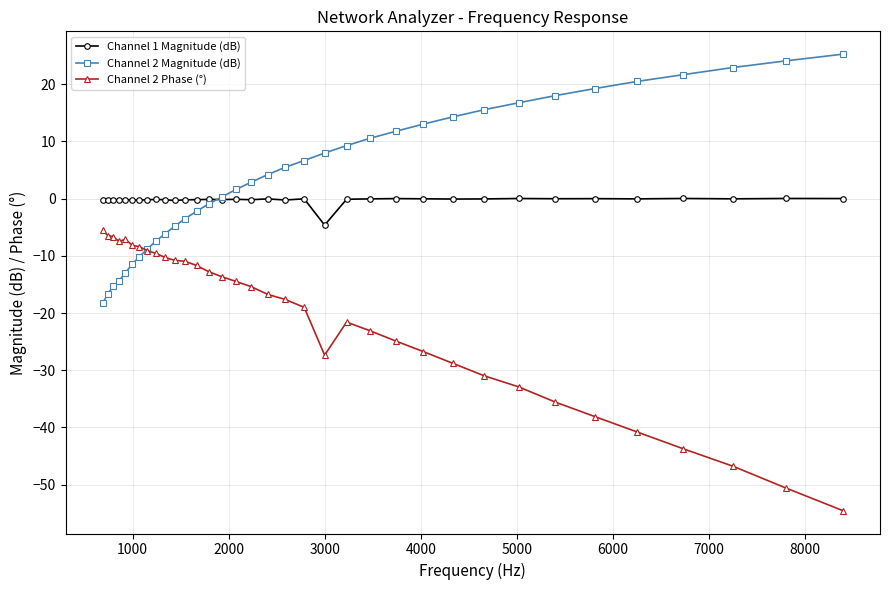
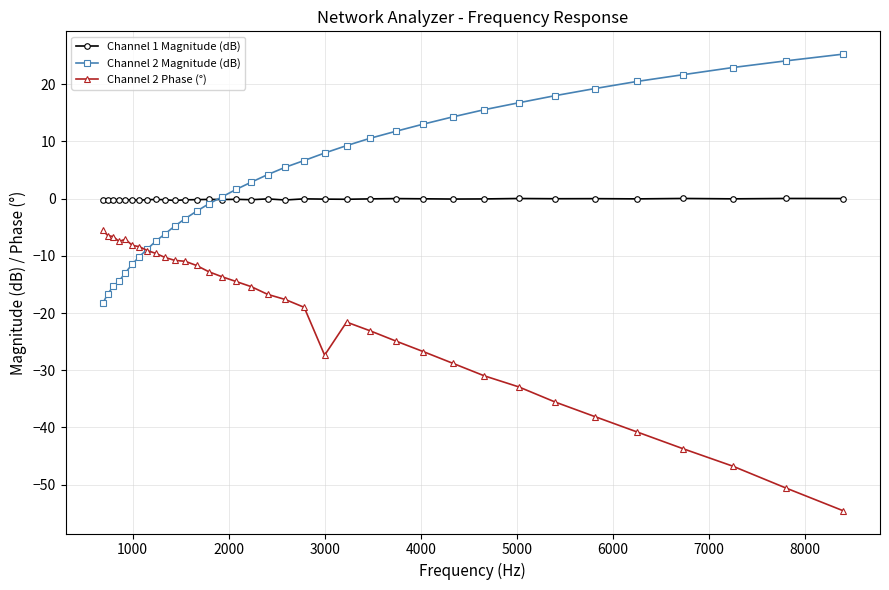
Channel 1 Magnitude (dB), 3000: -5 -> 0
